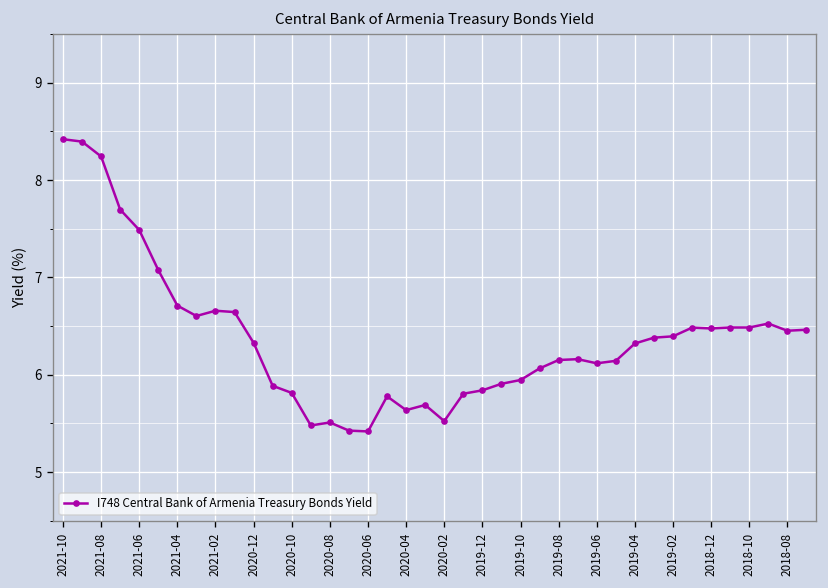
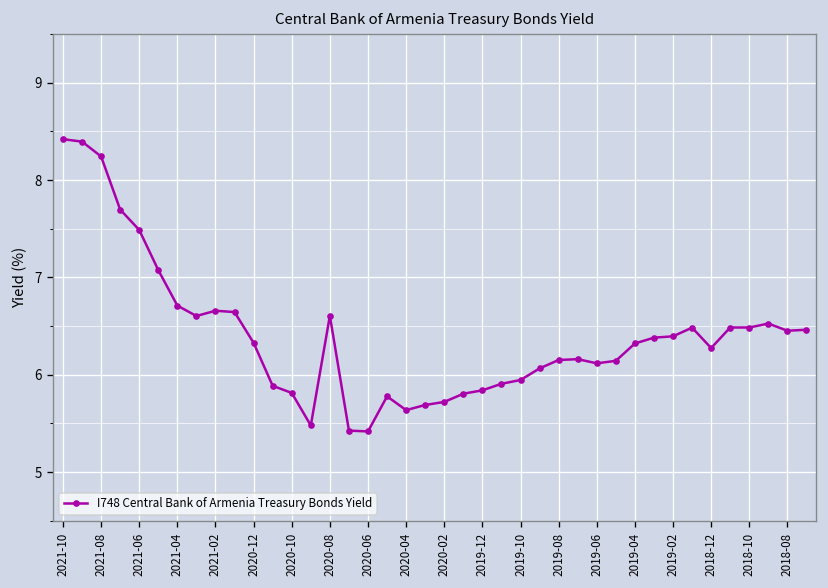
2020-08: 5.5 -> 6.6
2020-02: 5.5 -> 5.7
2018-12: 6.5 -> 6.3
